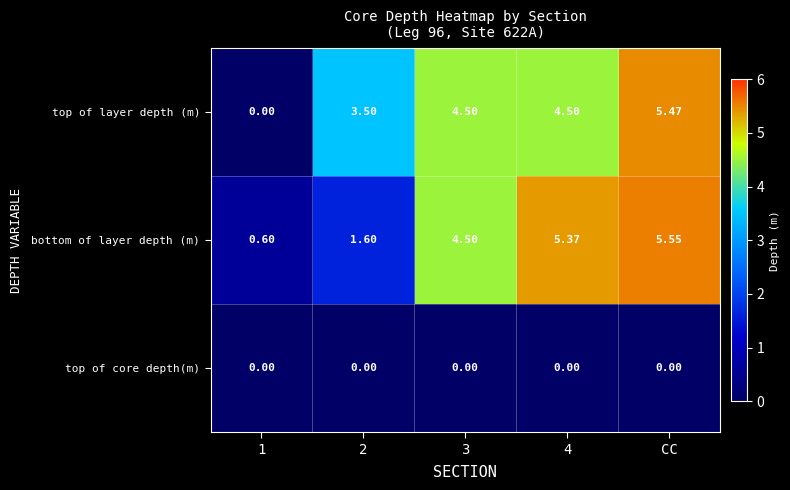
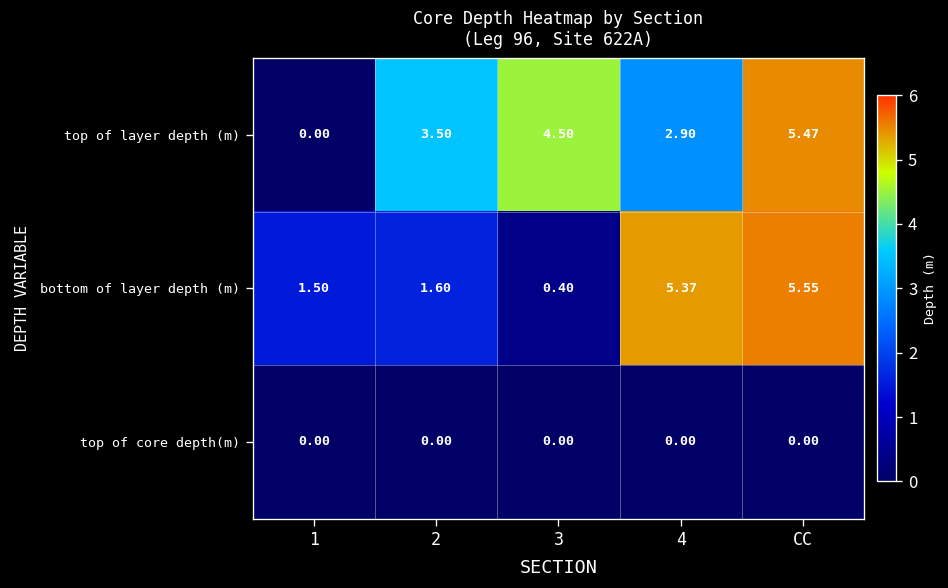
top of layer depth (m), 4: 4.50 -> 2.90
bottom of layer depth (m), 1: 0.60 -> 1.50
bottom of layer depth (m), 3: 4.50 -> 0.40
